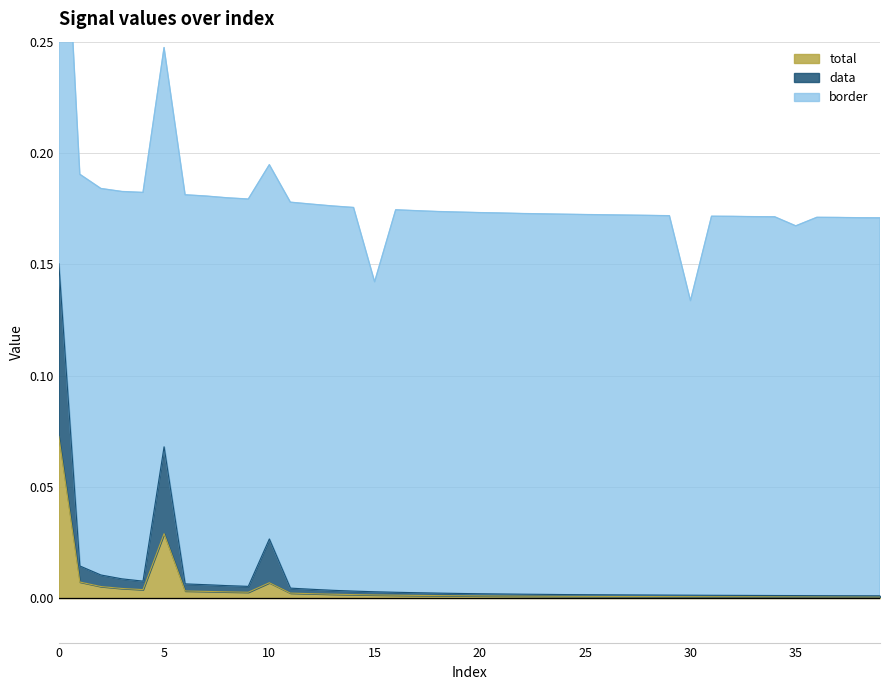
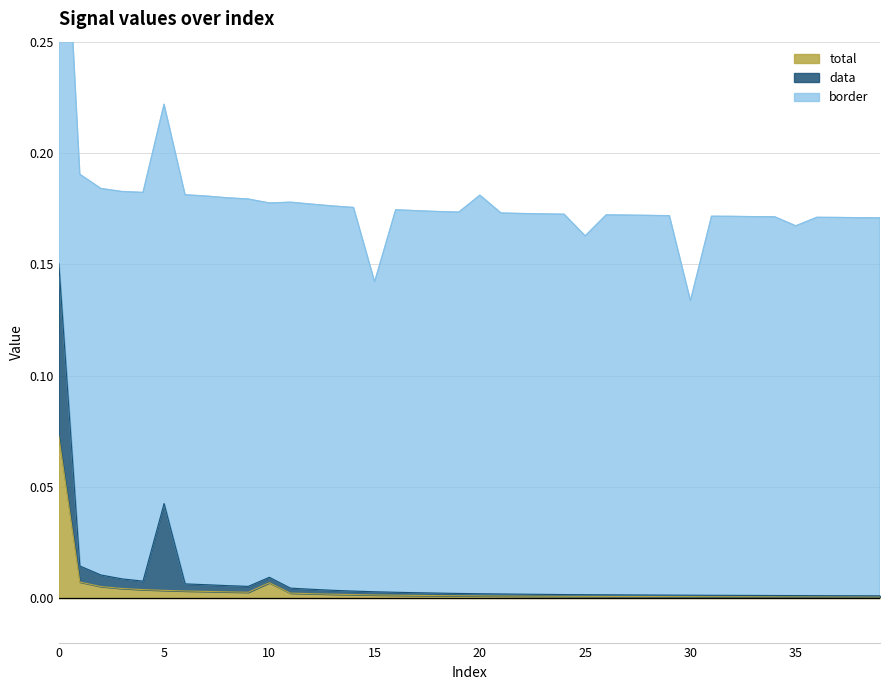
total, 5: 0.029 -> 0.003
data, 10: 0.020 -> 0.002
border, 20: 0.171 -> 0.179
border, 25: 0.171 -> 0.161
